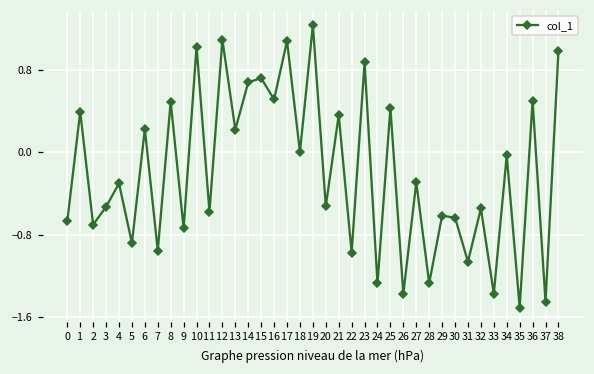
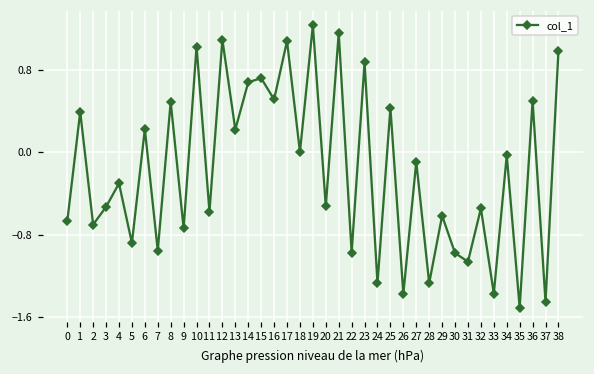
21: 0.4 -> 1.2
27: -0.3 -> -0.1
30: -0.6 -> -1.0
